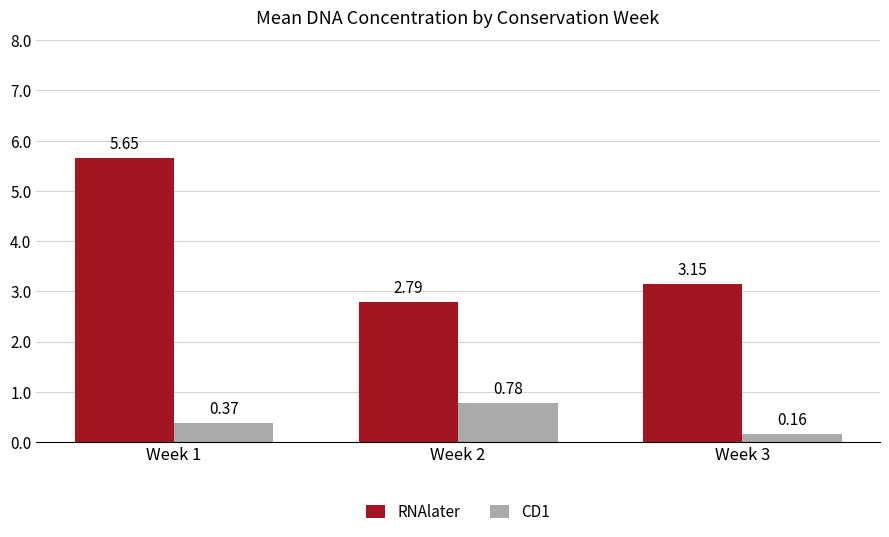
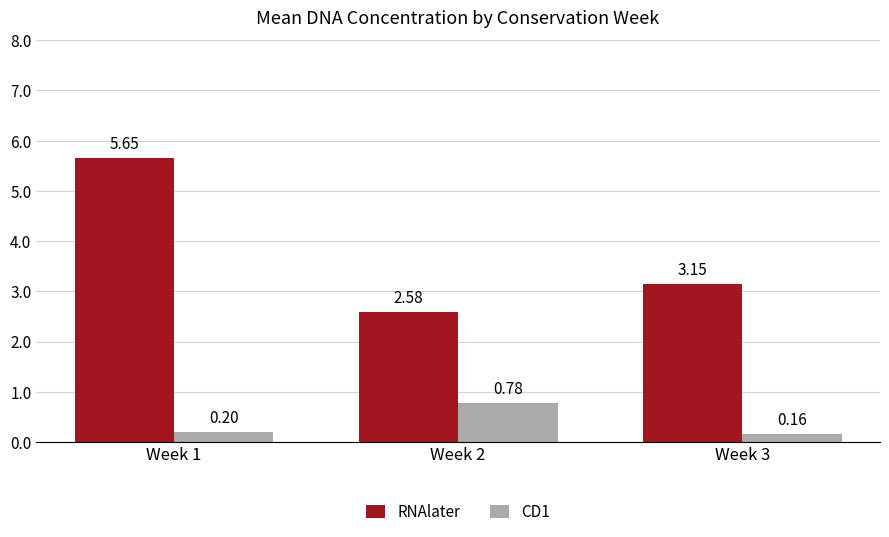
CD1, Week 1: 0.37 -> 0.20
RNAlater, Week 2: 2.79 -> 2.58
